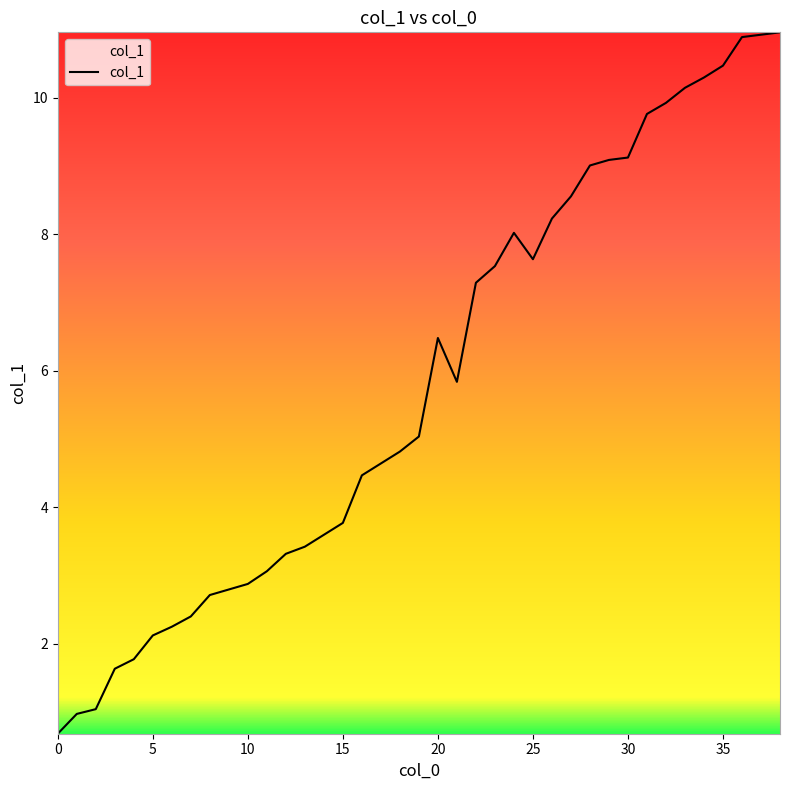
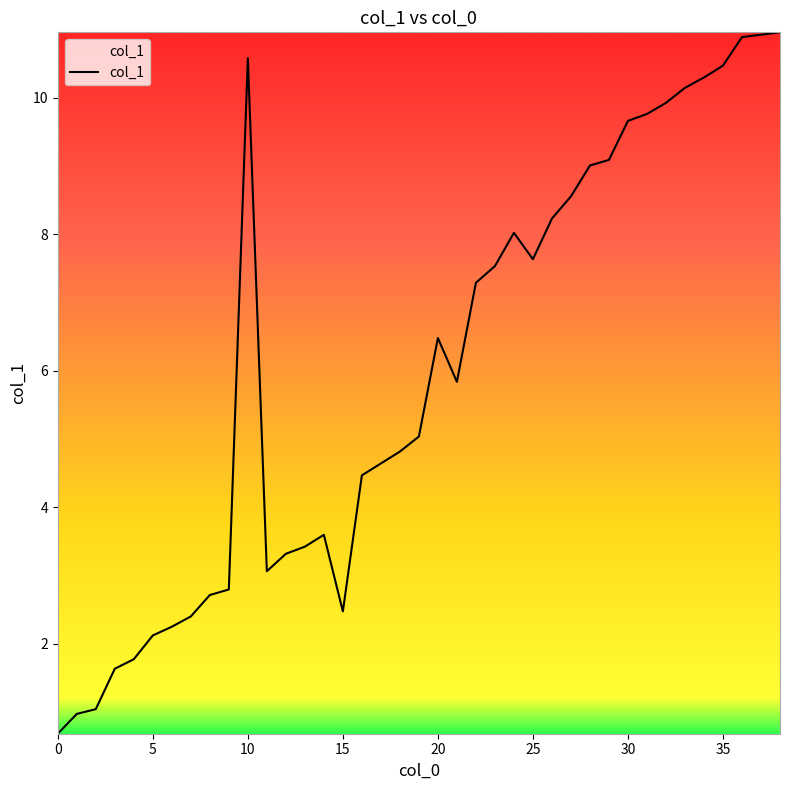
10: 2.9 -> 10.6
15: 3.8 -> 2.5
30: 9.1 -> 9.7
